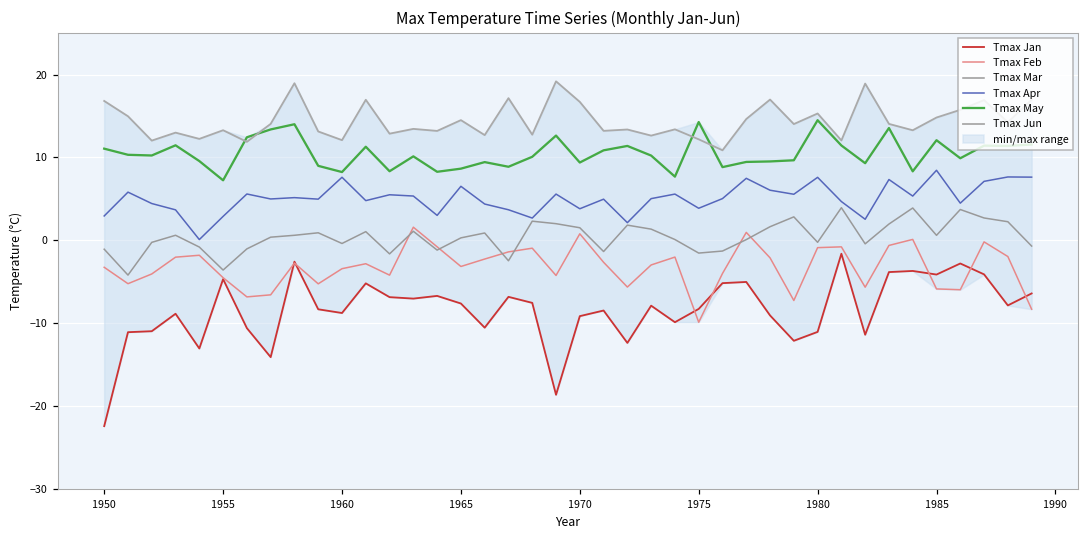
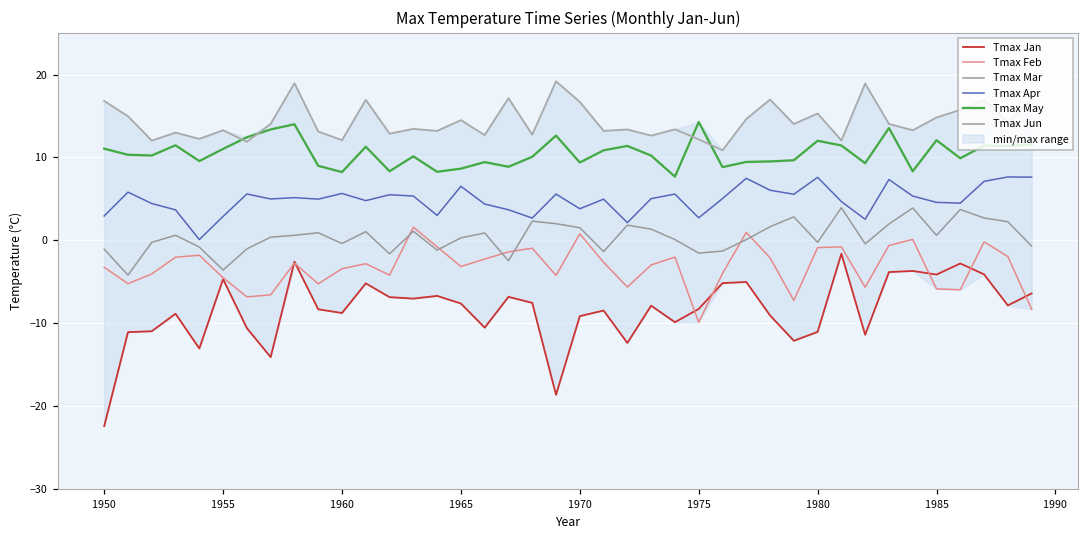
Tmax May, 1955: 7 -> 11
Tmax Apr, 1960: 8 -> 6
Tmax Apr, 1975: 4 -> 3
Tmax May, 1980: 14 -> 12
Tmax Apr, 1985: 8 -> 5
